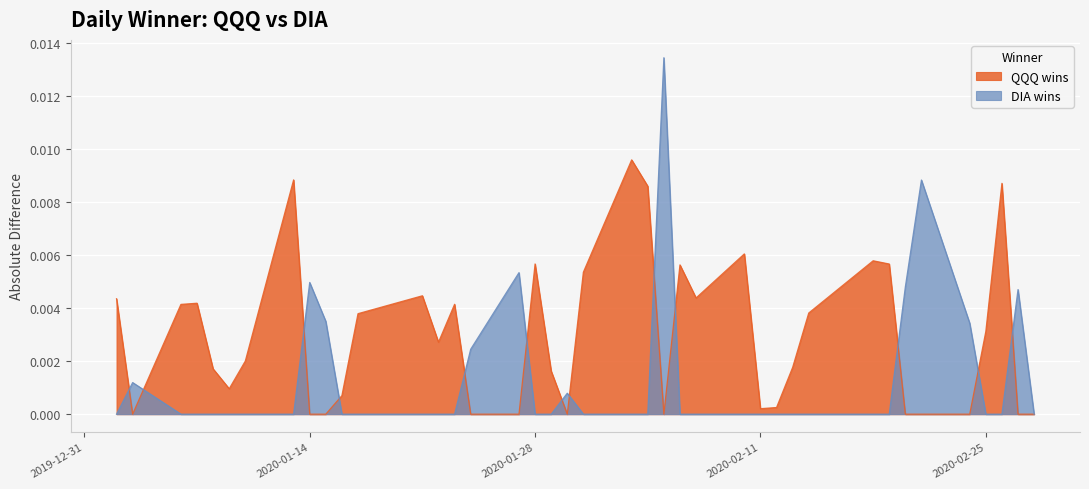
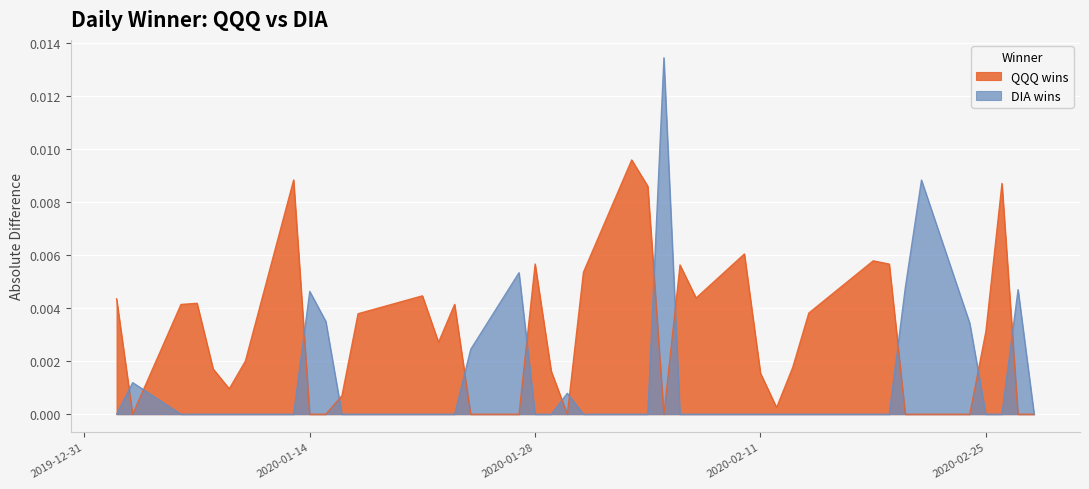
DIA wins, 2020-01-14: 0.0050 -> 0.0046
QQQ wins, 2020-02-11: 0.0002 -> 0.0015
